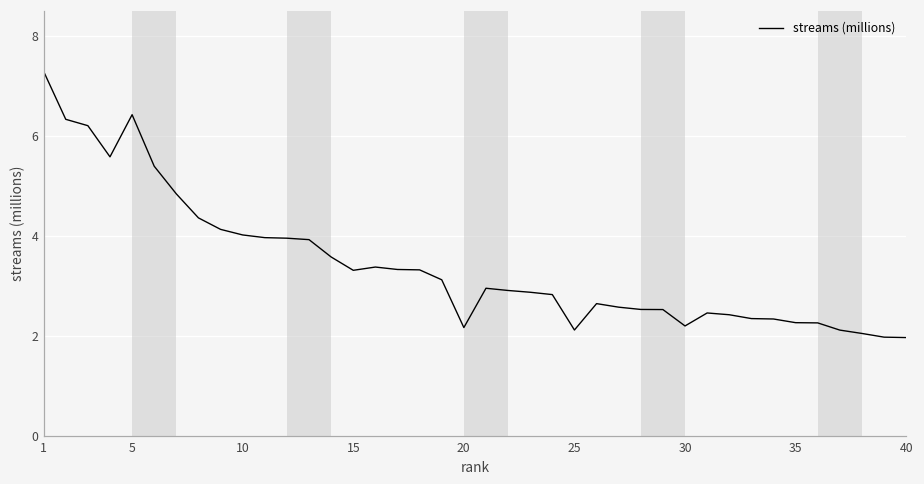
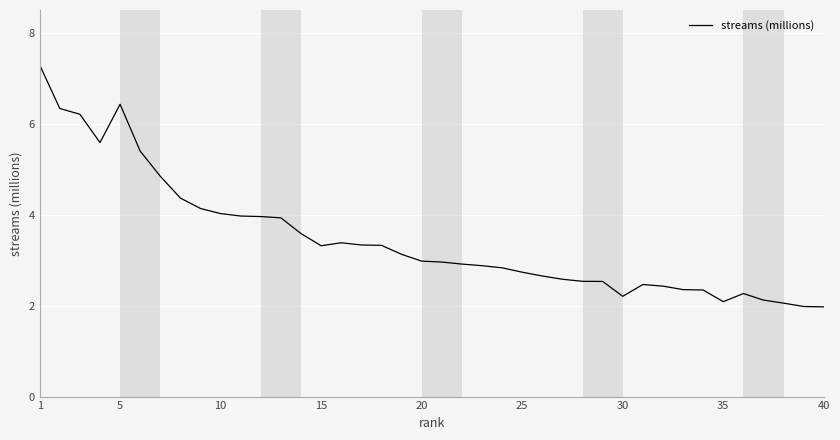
20: 2.2 -> 3.0
25: 2.1 -> 2.7
35: 2.3 -> 2.1
